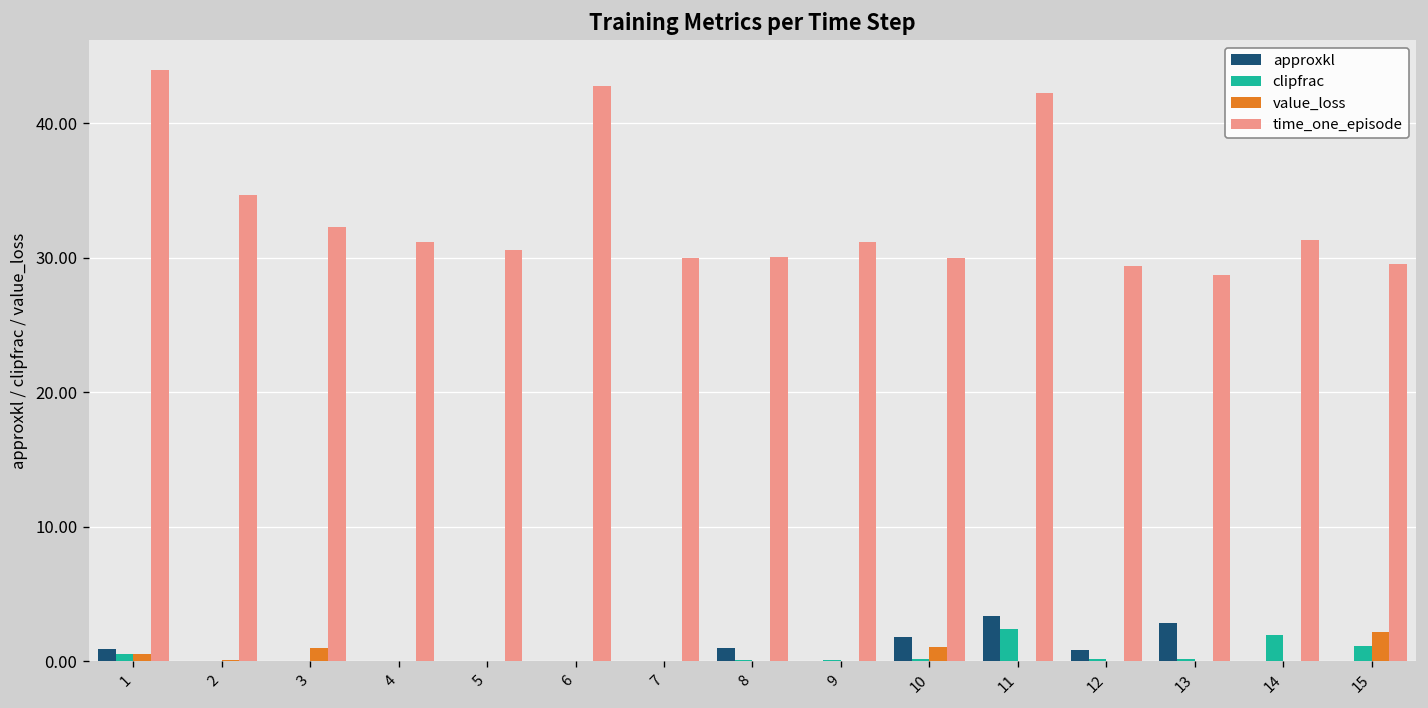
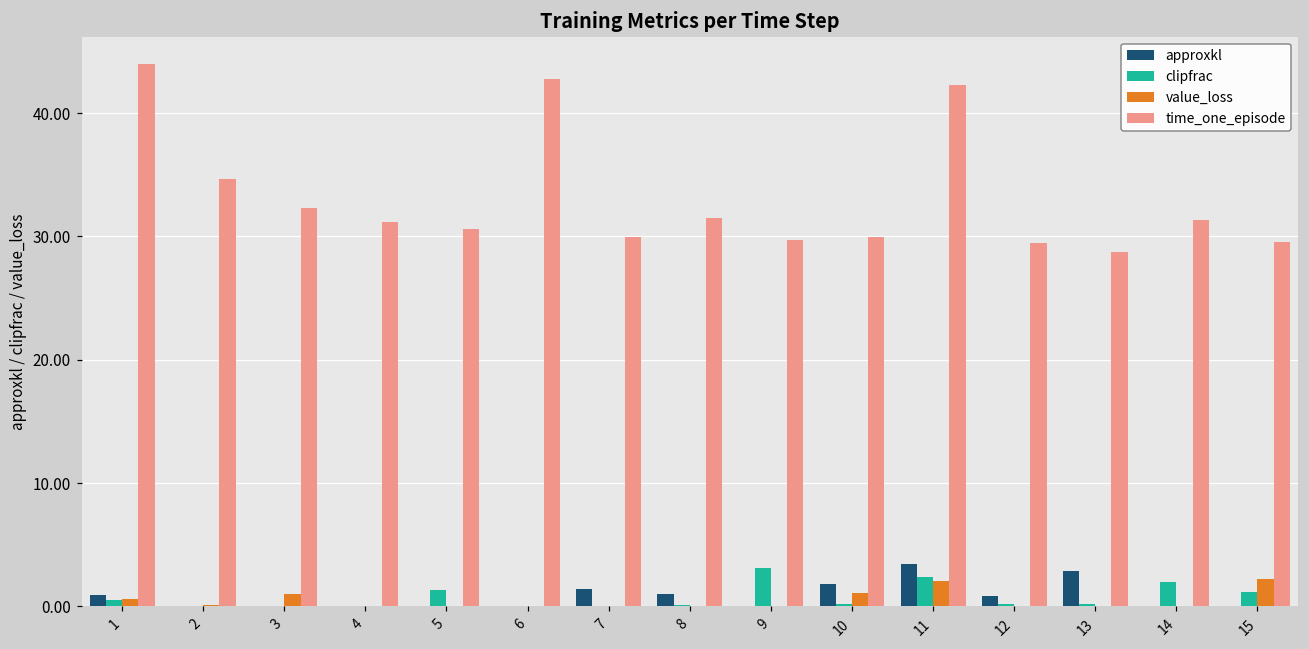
clipfrac, 5: 0.0 -> 1.3
approxkl, 7: 0.0 -> 1.4
time_one_episode, 8: 30.1 -> 31.5
clipfrac, 9: 0.1 -> 3.1
time_one_episode, 9: 31.2 -> 29.7
value_loss, 11: 0.0 -> 2.1
